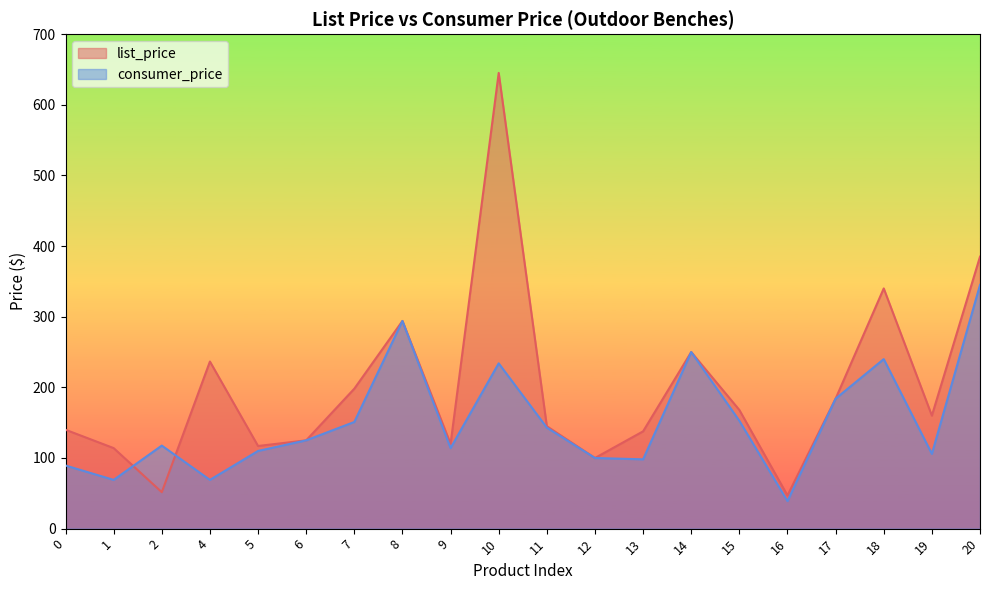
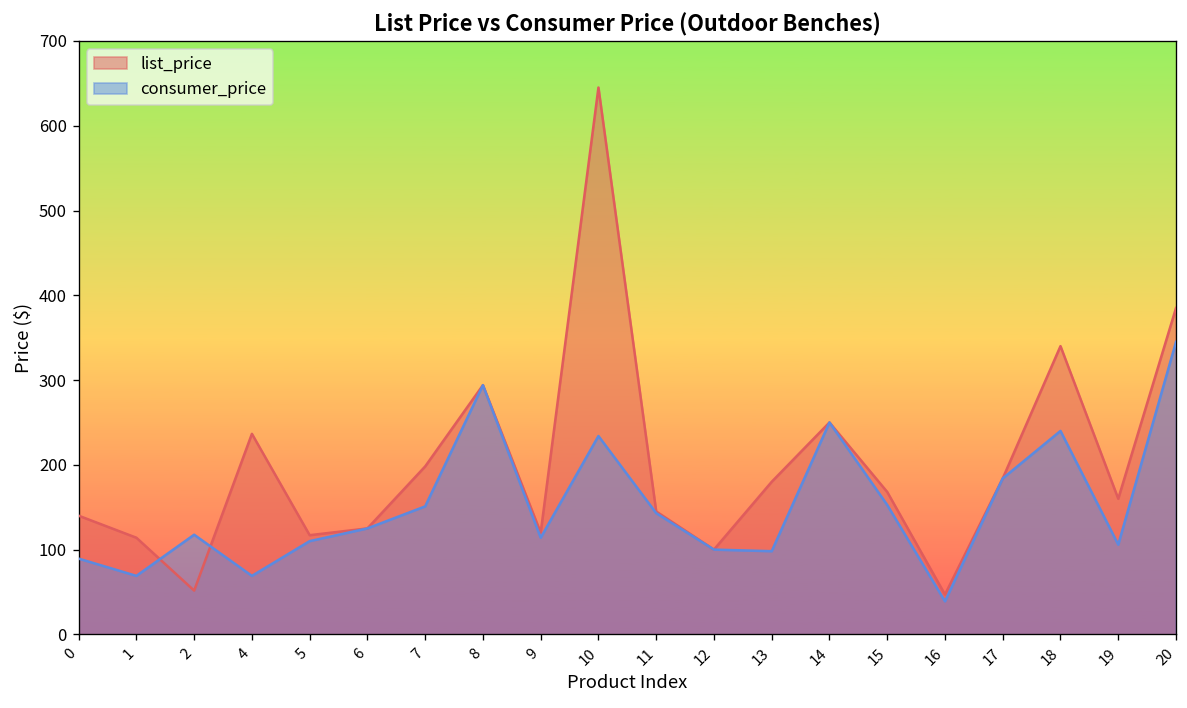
list_price, 13: 140 -> 180
